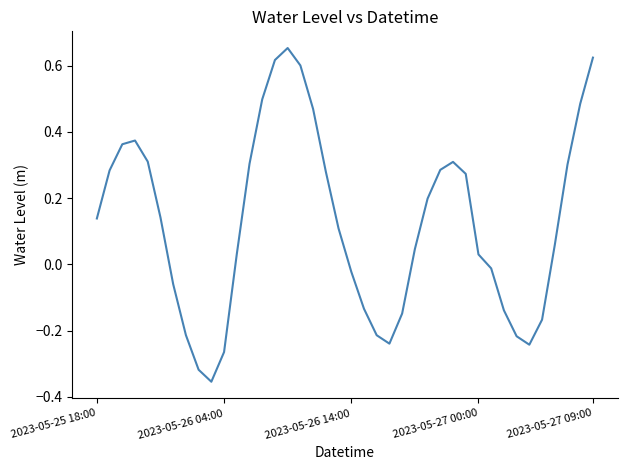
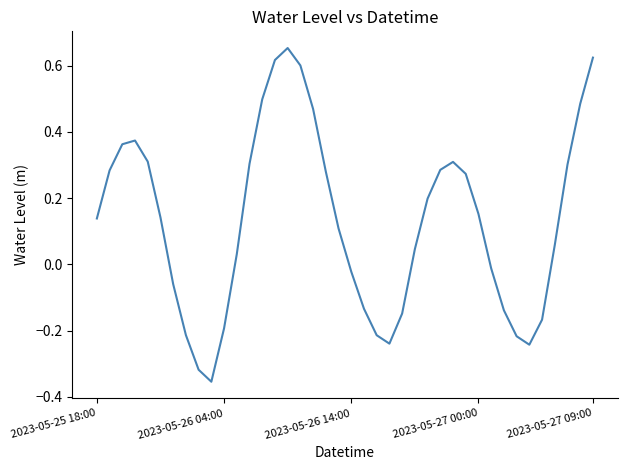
2023-05-26 04:00: -0.27 -> -0.19
2023-05-27 00:00: 0.03 -> 0.15
